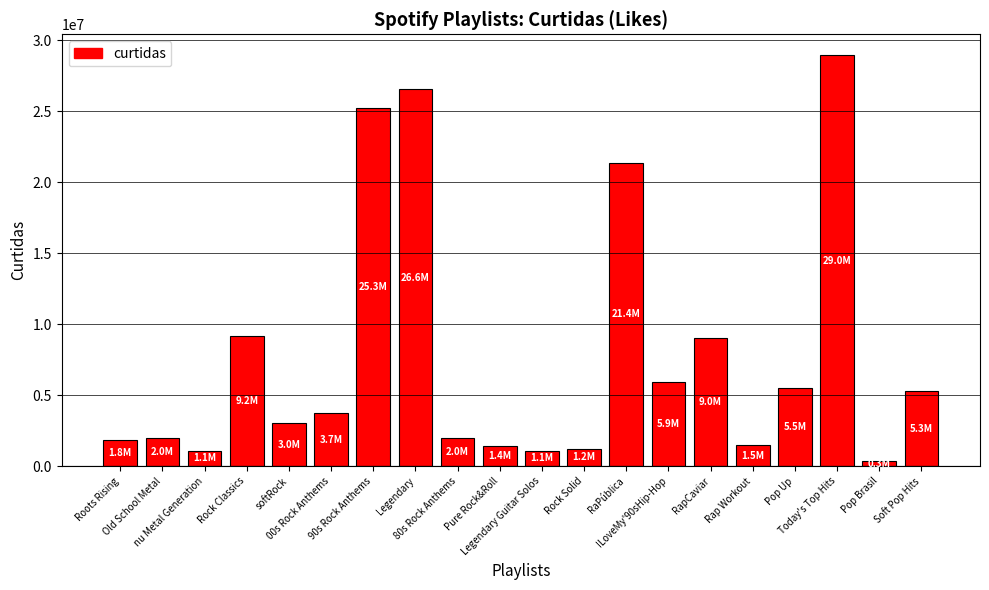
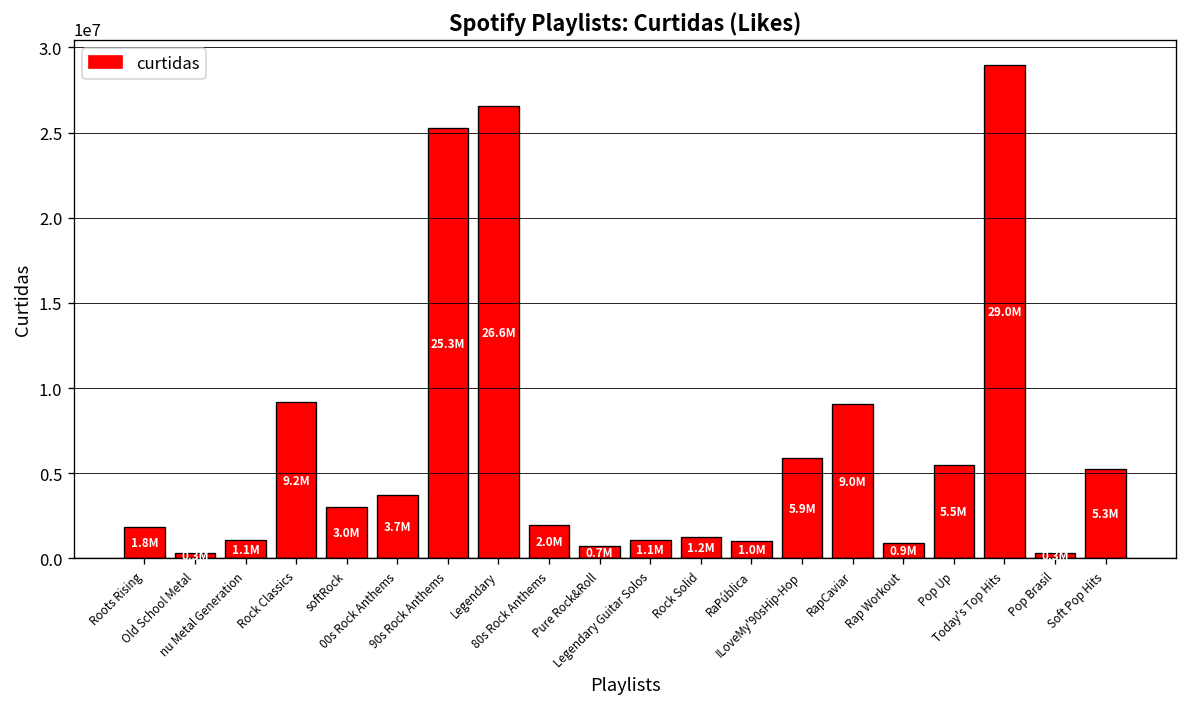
Old School Metal: 2000000 -> 300000
Pure Rock&Roll: 1.4M -> 0.7M
RaPública: 21.4M -> 1.0M
Rap Workout: 1.5M -> 0.9M
